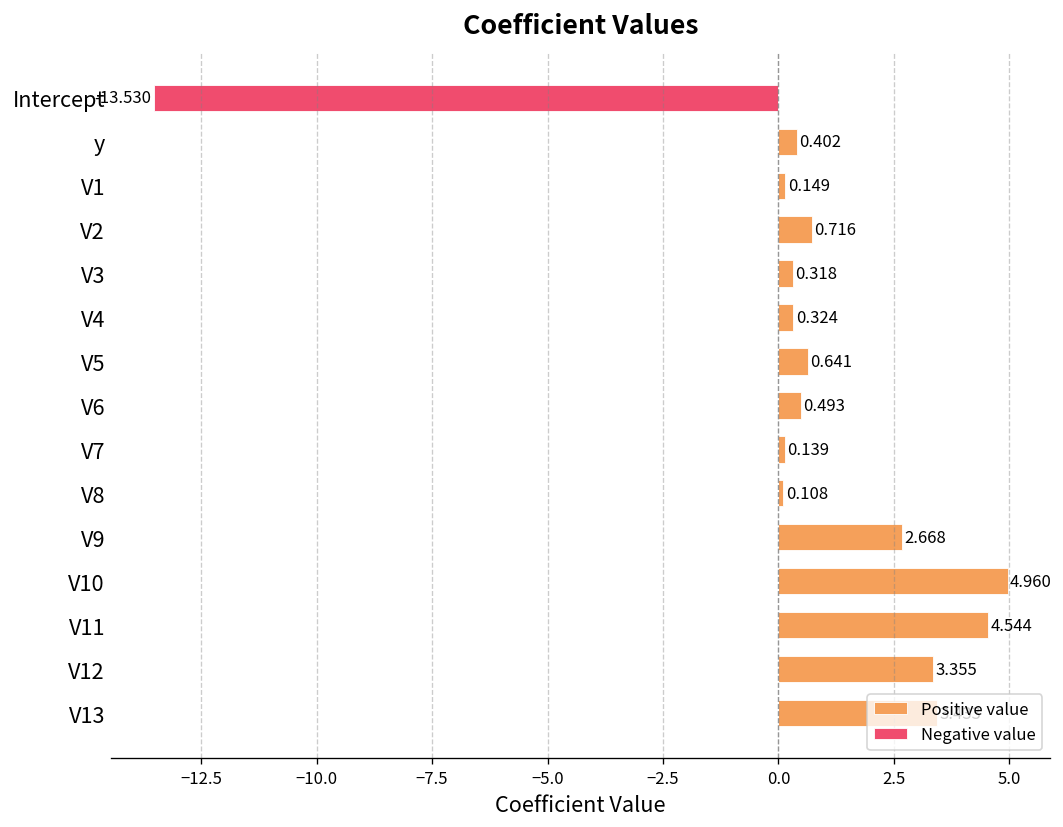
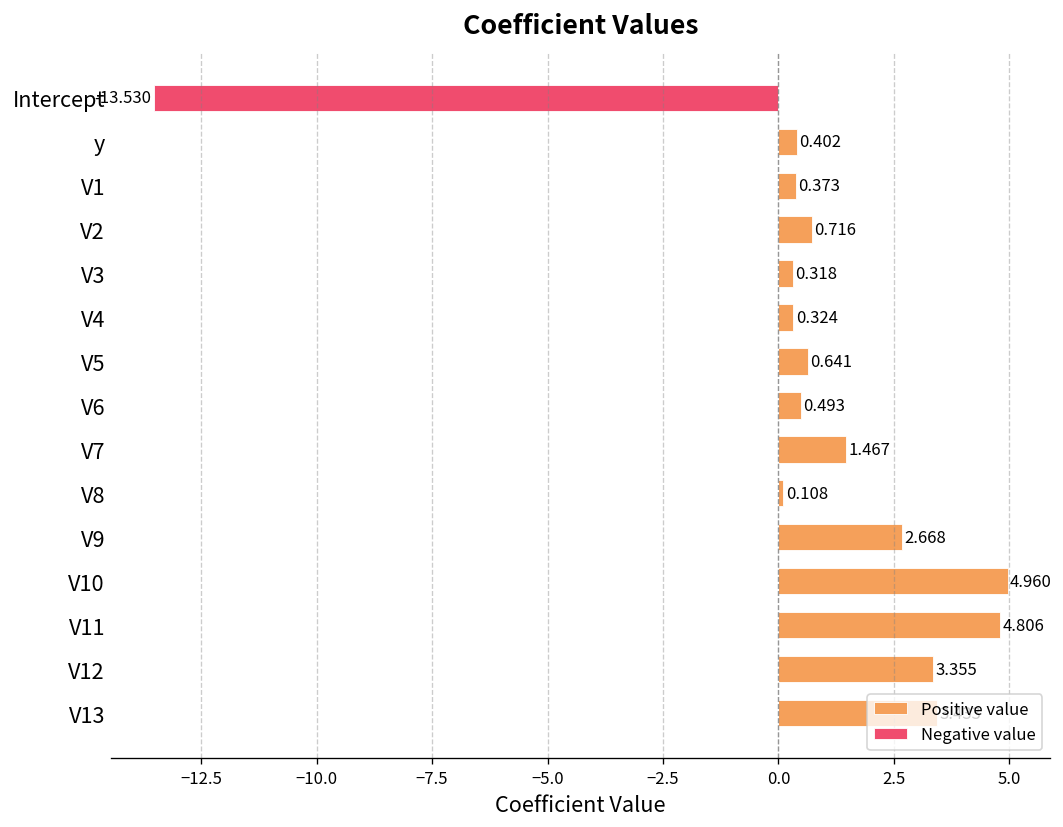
Positive value, V1: 0.149 -> 0.373
Positive value, V7: 0.139 -> 1.467
Positive value, V11: 4.544 -> 4.806
